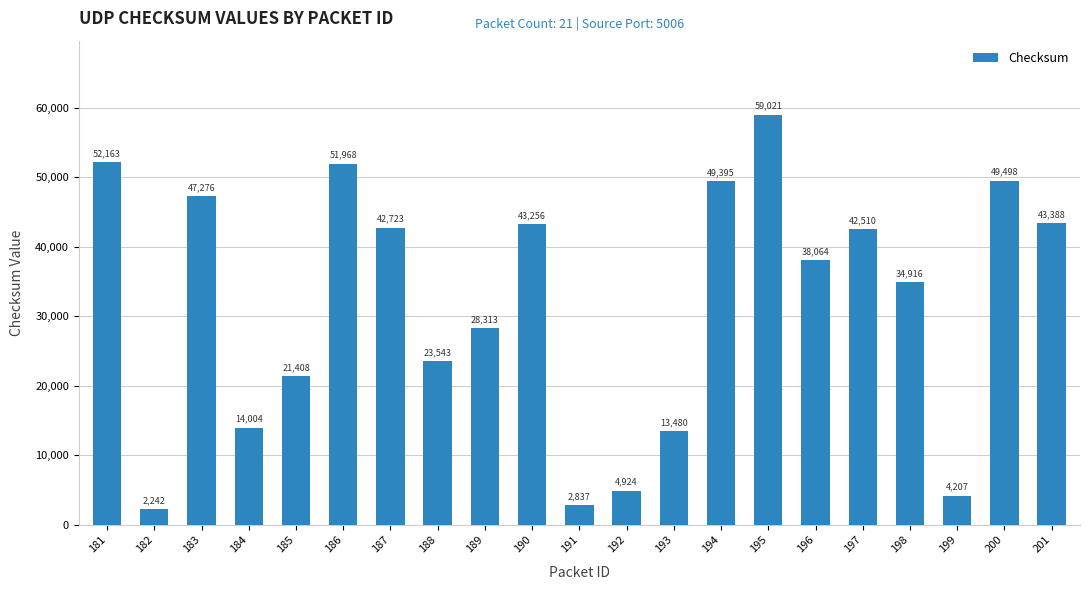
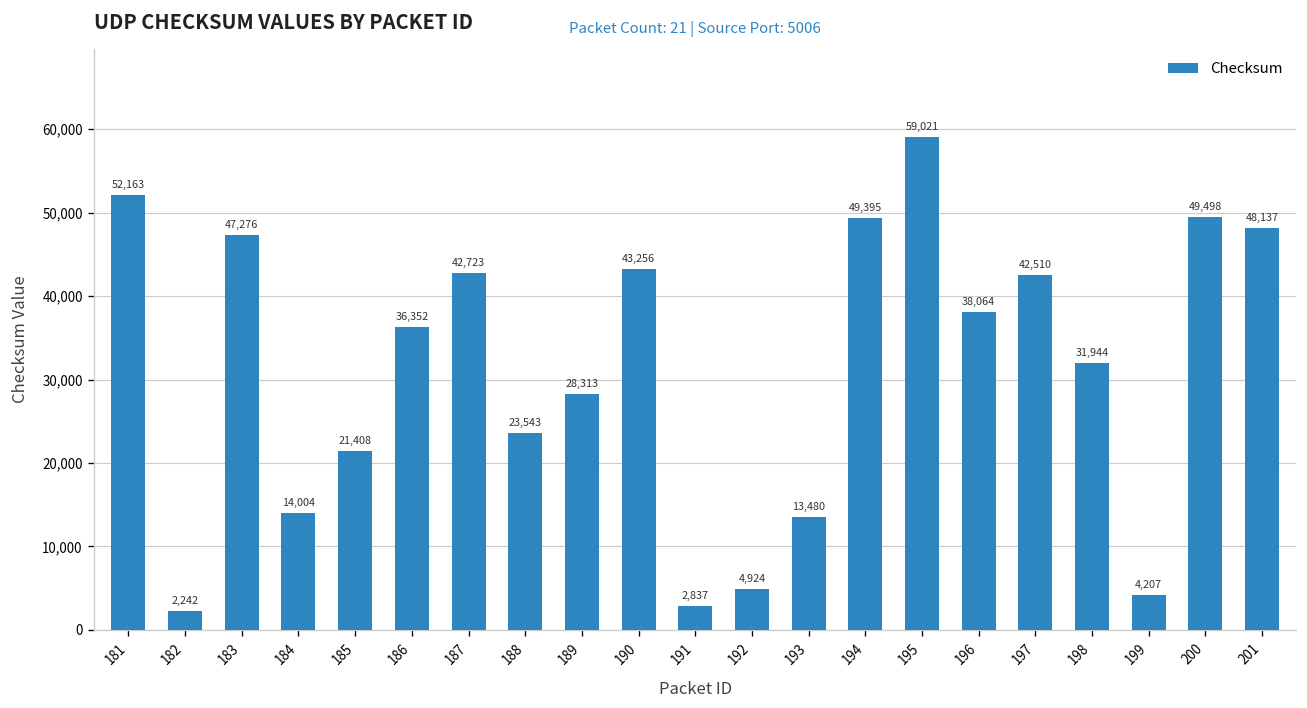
186: 51,968 -> 36,352
198: 34,916 -> 31,944
201: 43,388 -> 48,137
